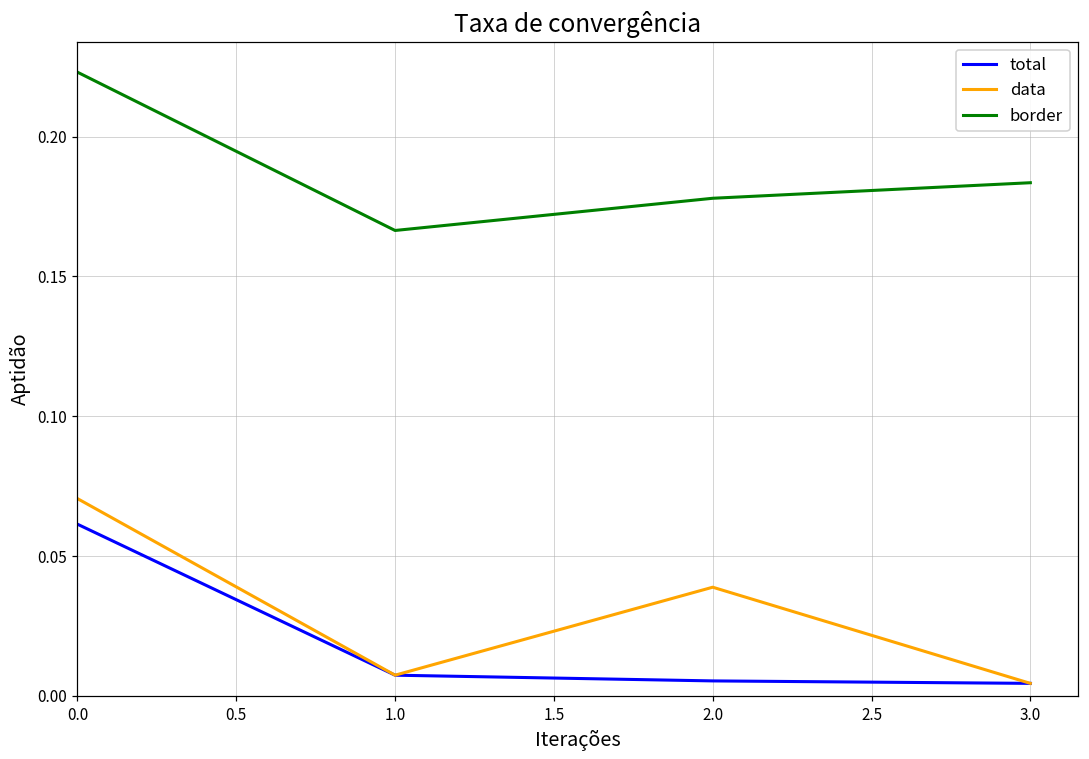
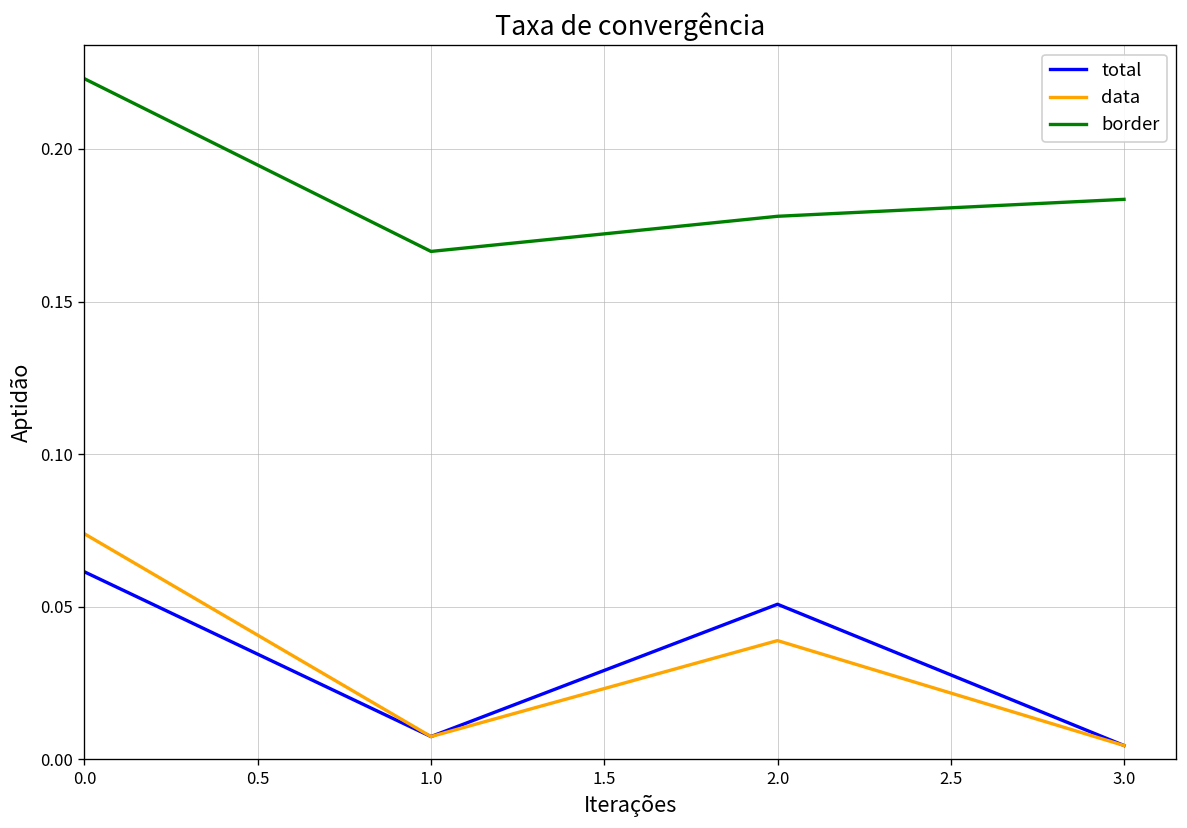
data, 0.0: 0.071 -> 0.074
total, 2.0: 0.005 -> 0.051
